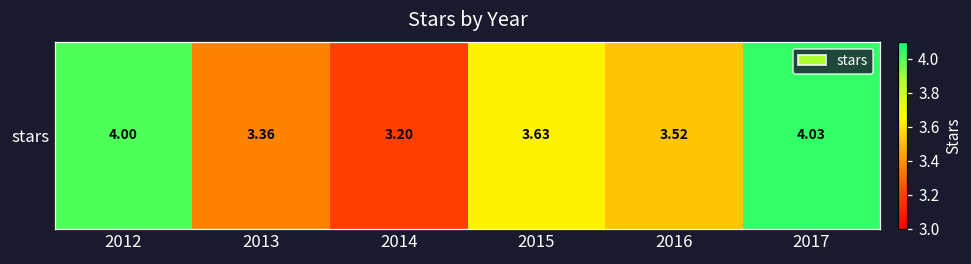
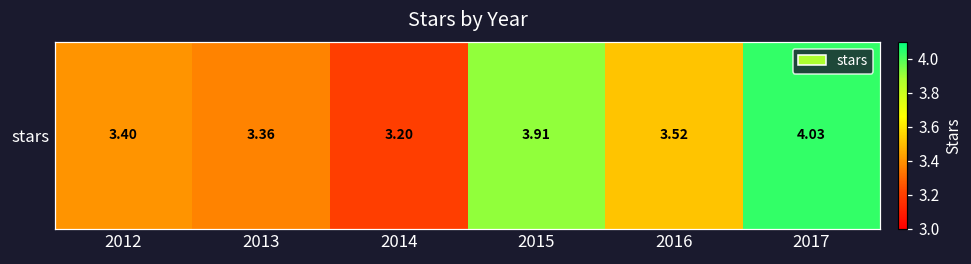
stars, 2012: 4.00 -> 3.40
stars, 2015: 3.63 -> 3.91
